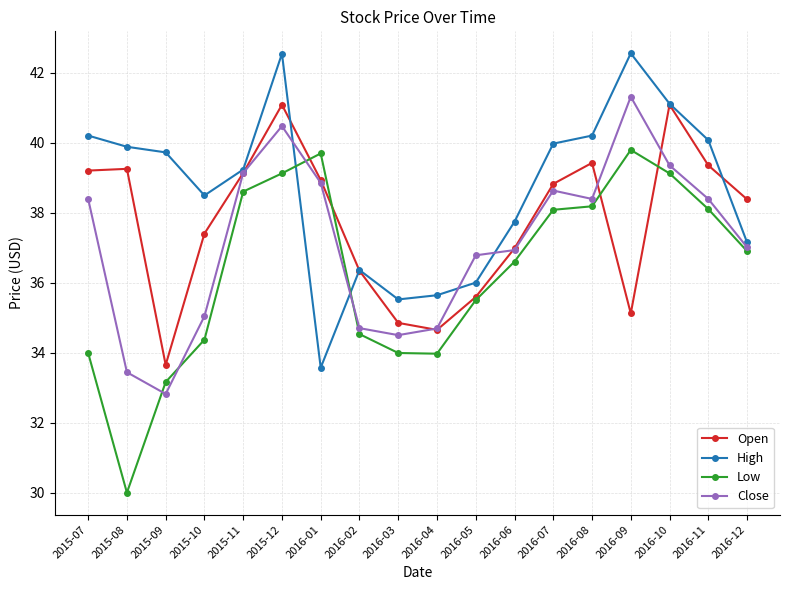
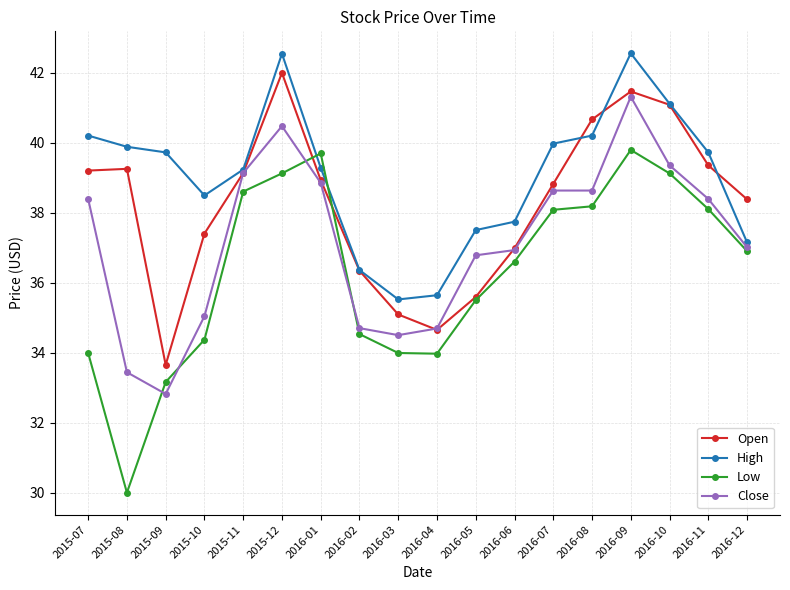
Open, 2015-12: 41.1 -> 42.0
High, 2016-01: 33.6 -> 39.3
Open, 2016-03: 34.9 -> 35.1
High, 2016-05: 36.0 -> 37.5
Open, 2016-08: 39.4 -> 40.7
Close, 2016-08: 38.4 -> 38.6
Open, 2016-09: 35.1 -> 41.5
High, 2016-11: 40.1 -> 39.7
